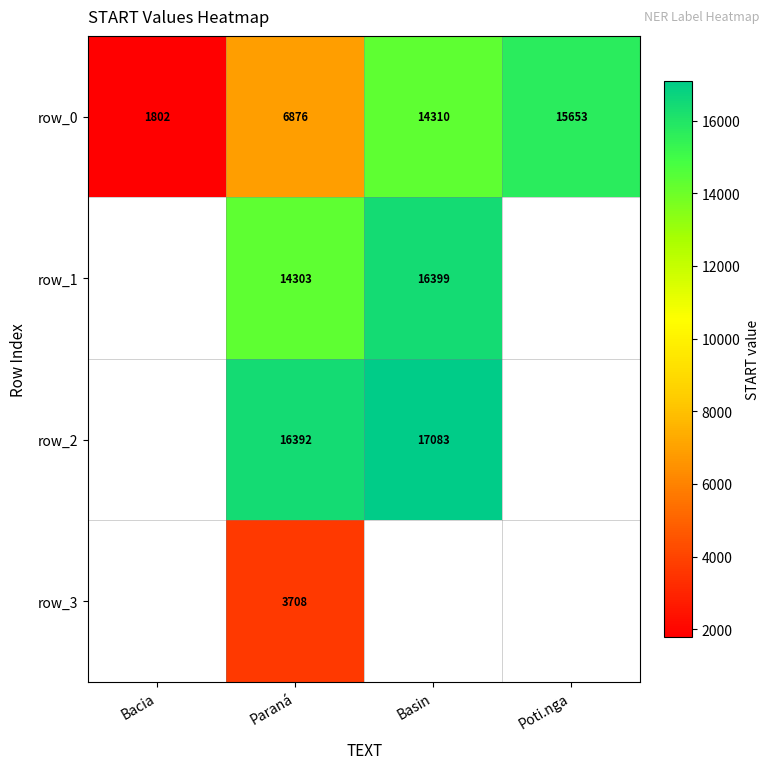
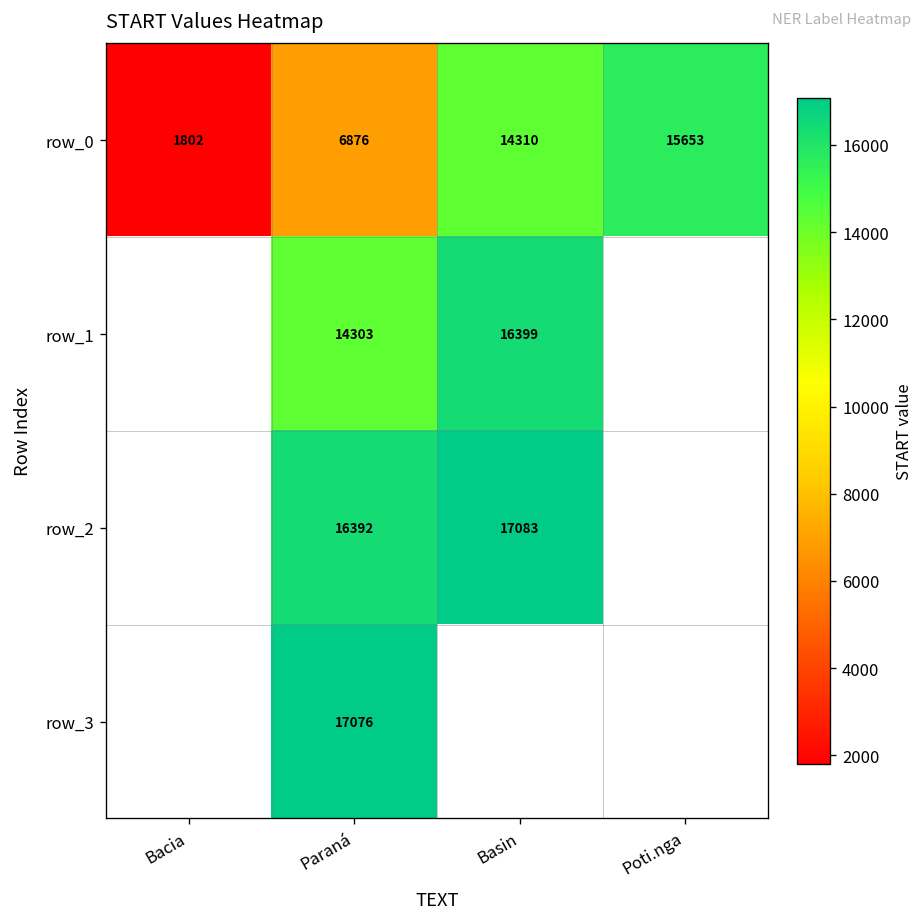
row_3, Paraná: 3708 -> 17076
